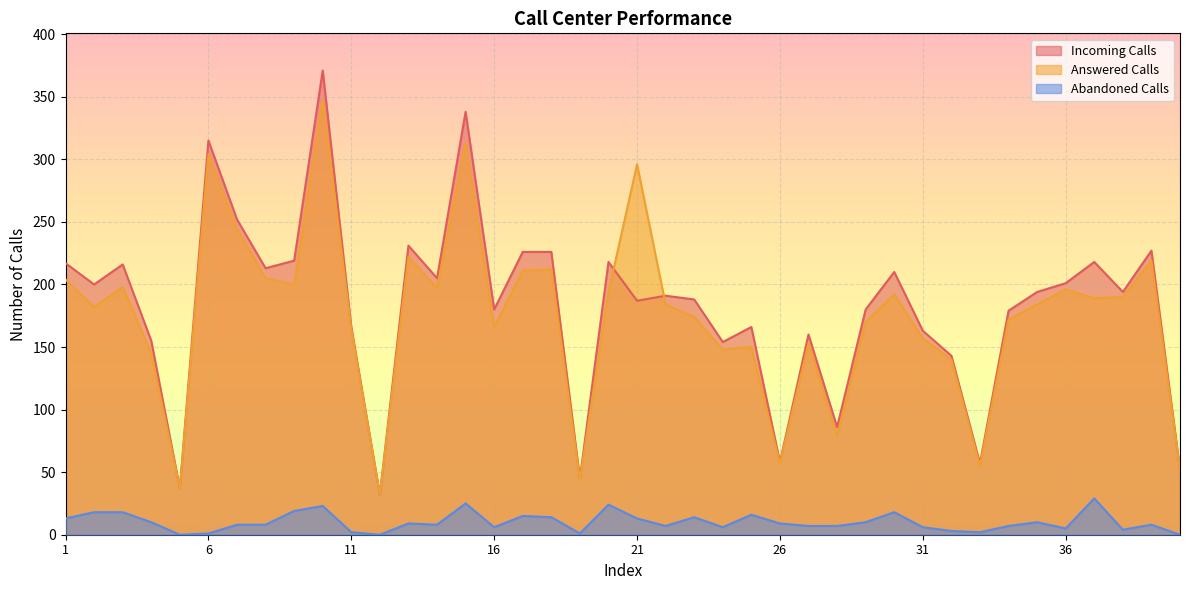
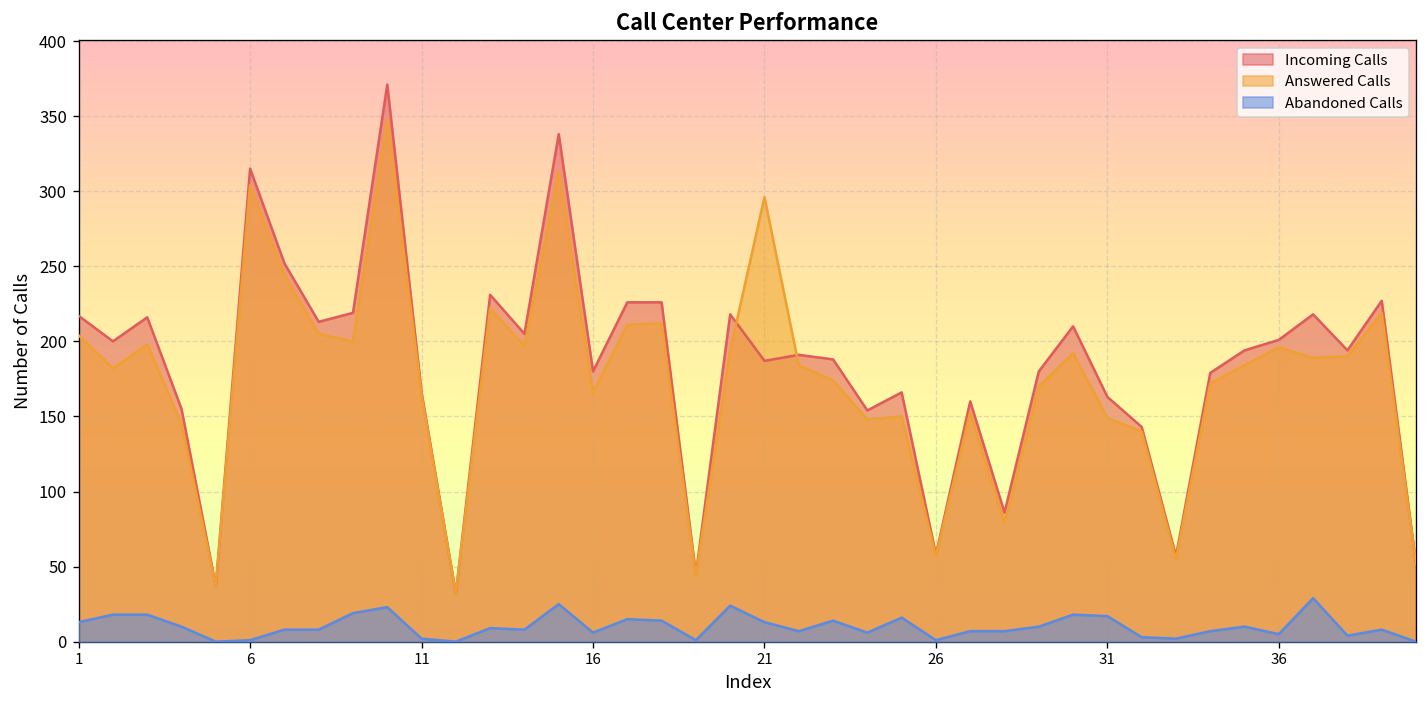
Abandoned Calls, 26: 9 -> 1
Answered Calls, 31: 157 -> 149
Abandoned Calls, 31: 6 -> 17
